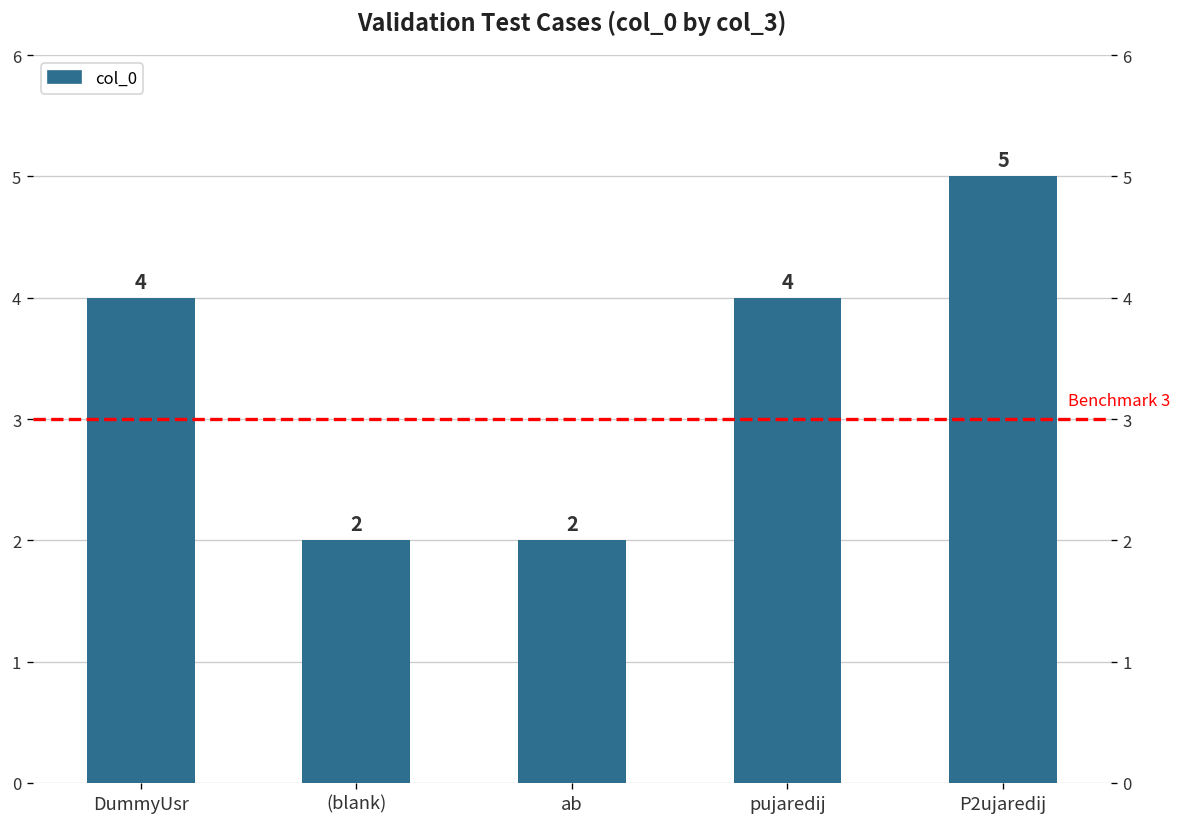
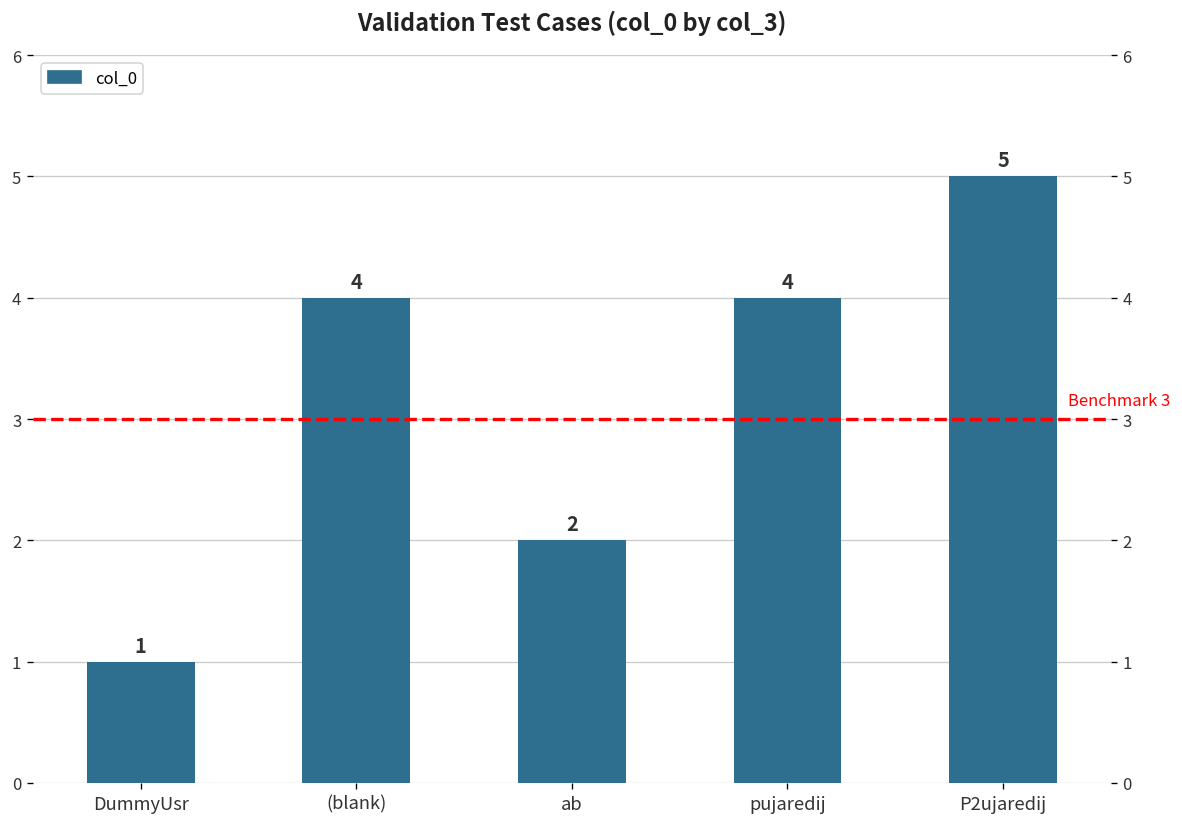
DummyUsr: 4 -> 1
(blank): 2 -> 4
